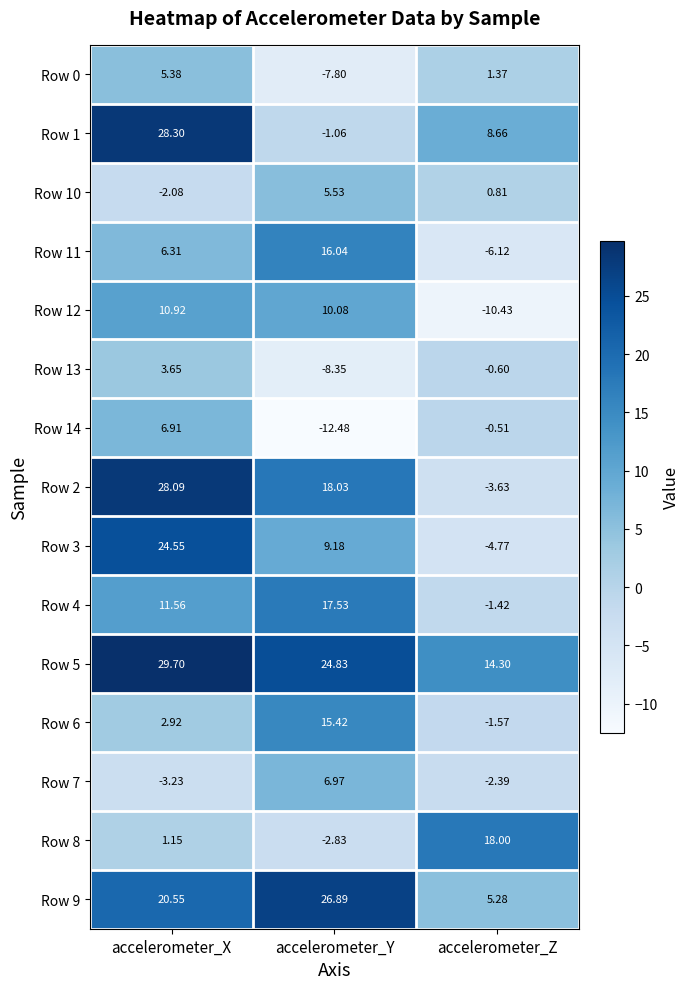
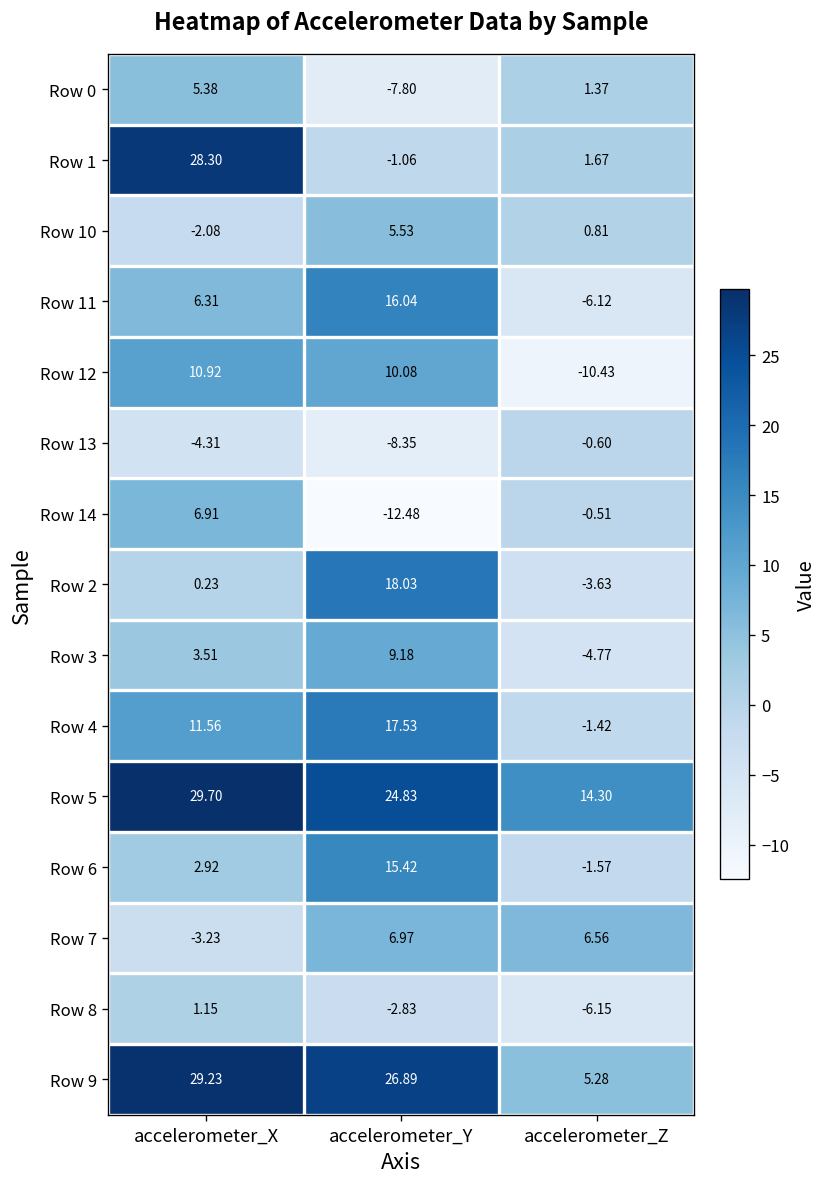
Row 1, accelerometer_Z: 8.66 -> 1.67
Row 13, accelerometer_X: 3.65 -> -4.31
Row 2, accelerometer_X: 28.09 -> 0.23
Row 3, accelerometer_X: 24.55 -> 3.51
Row 7, accelerometer_Z: -2.39 -> 6.56
Row 8, accelerometer_Z: 18.00 -> -6.15
Row 9, accelerometer_X: 20.55 -> 29.23
